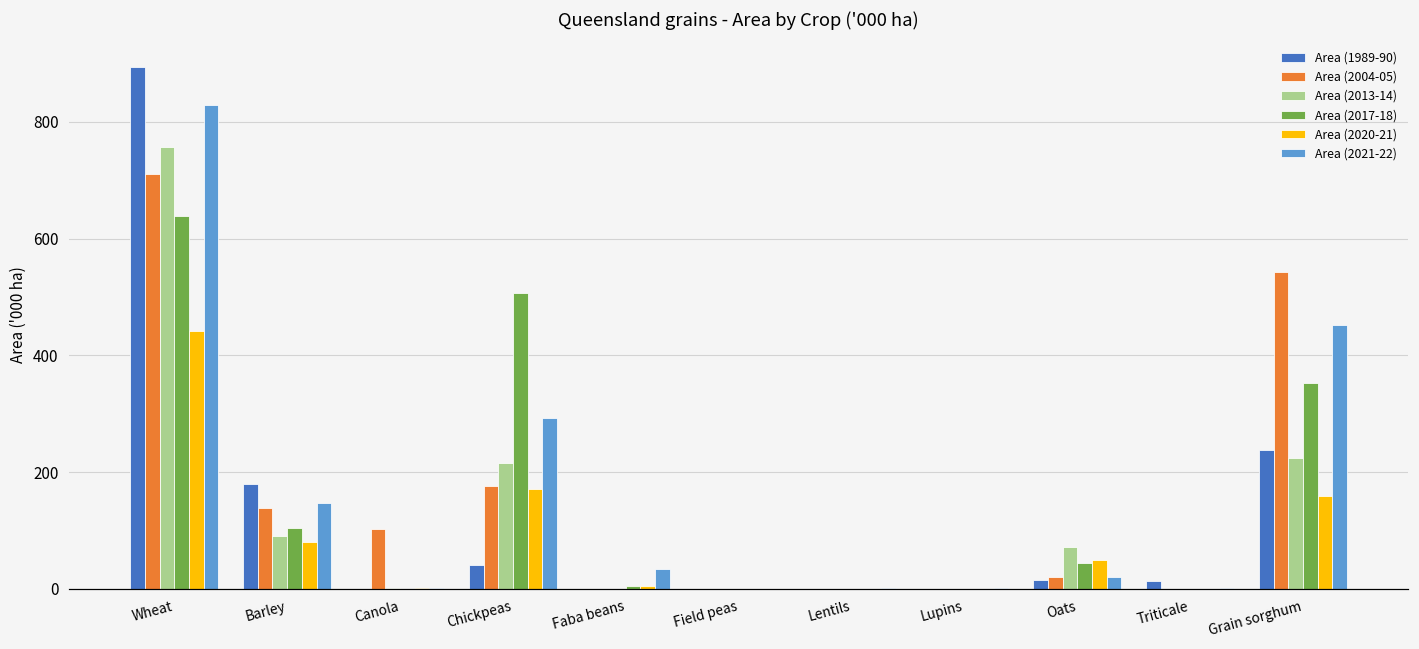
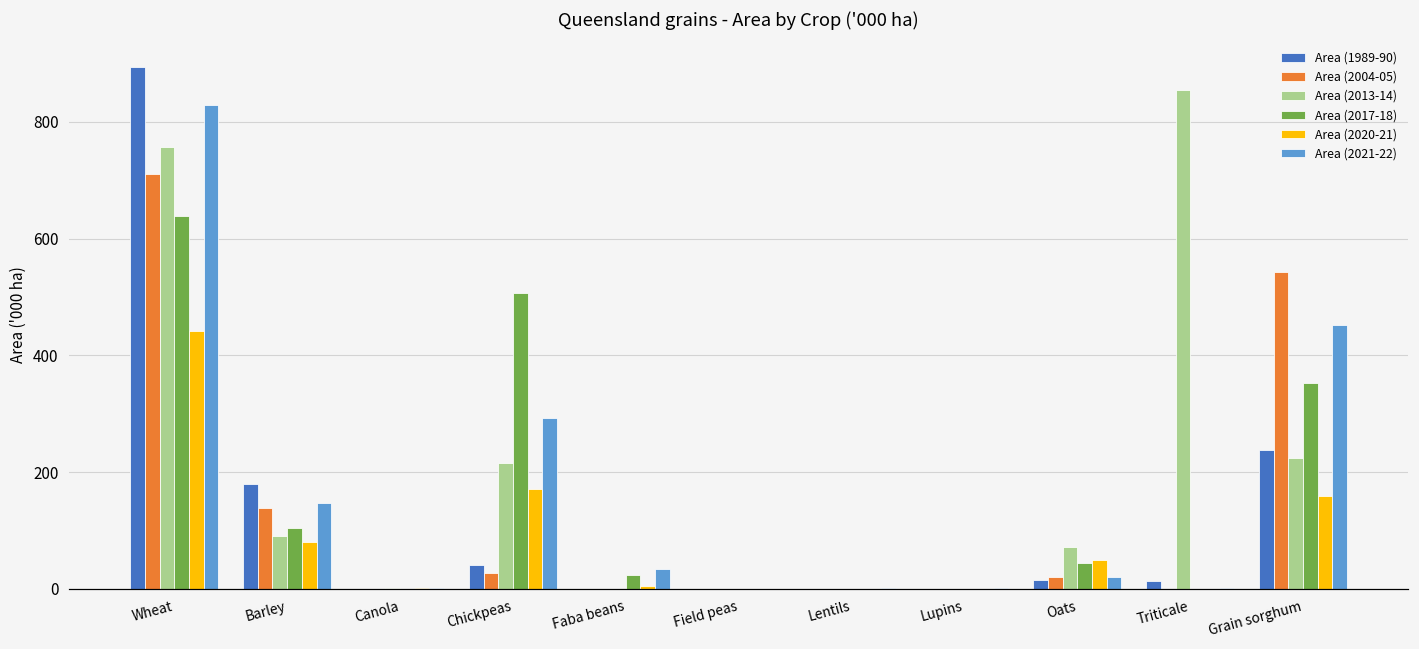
Area (2004-05), Canola: 100 -> 0
Area (2004-05), Chickpeas: 180 -> 30
Area (2017-18), Faba beans: 10 -> 20
Area (2013-14), Triticale: 0 -> 860
